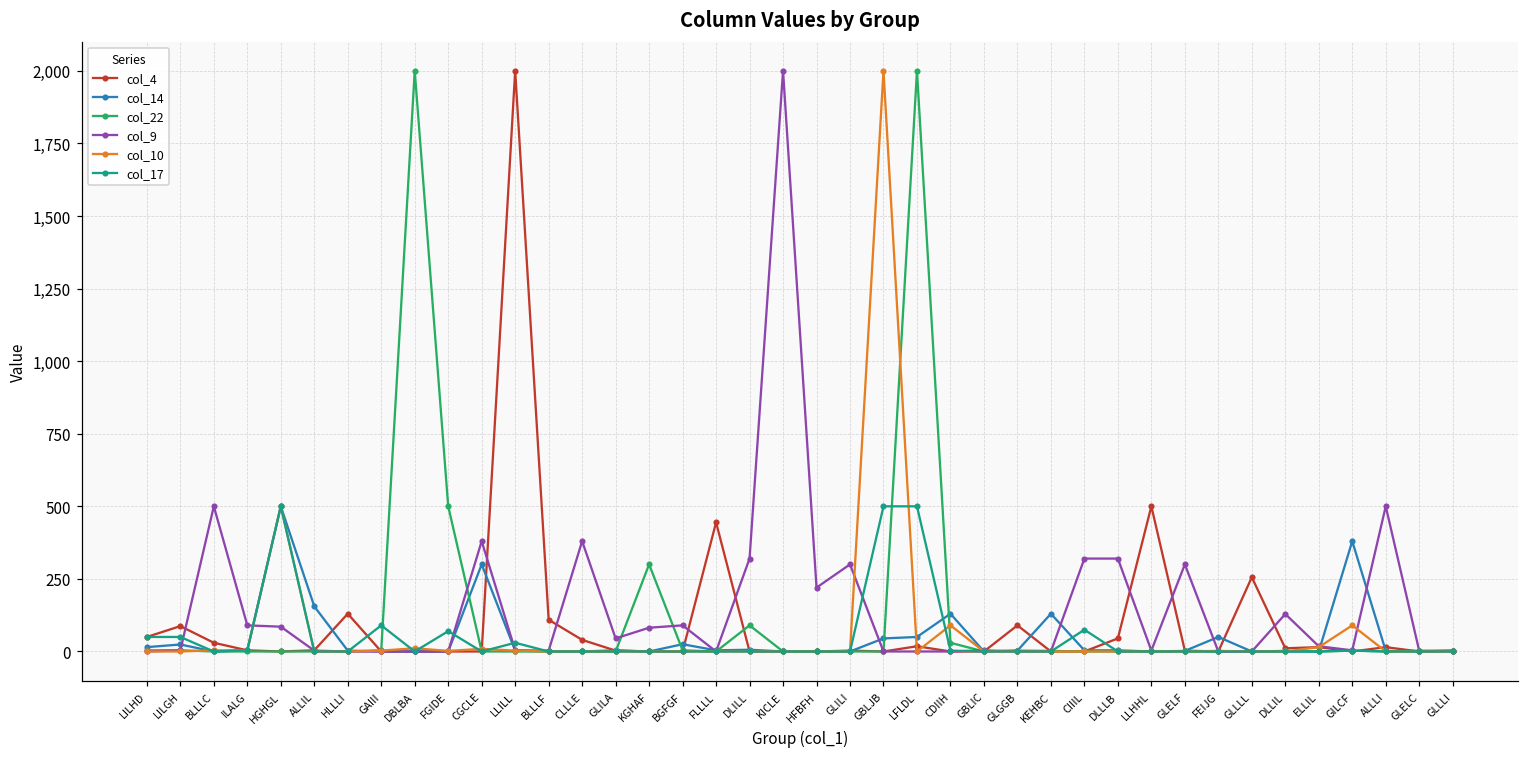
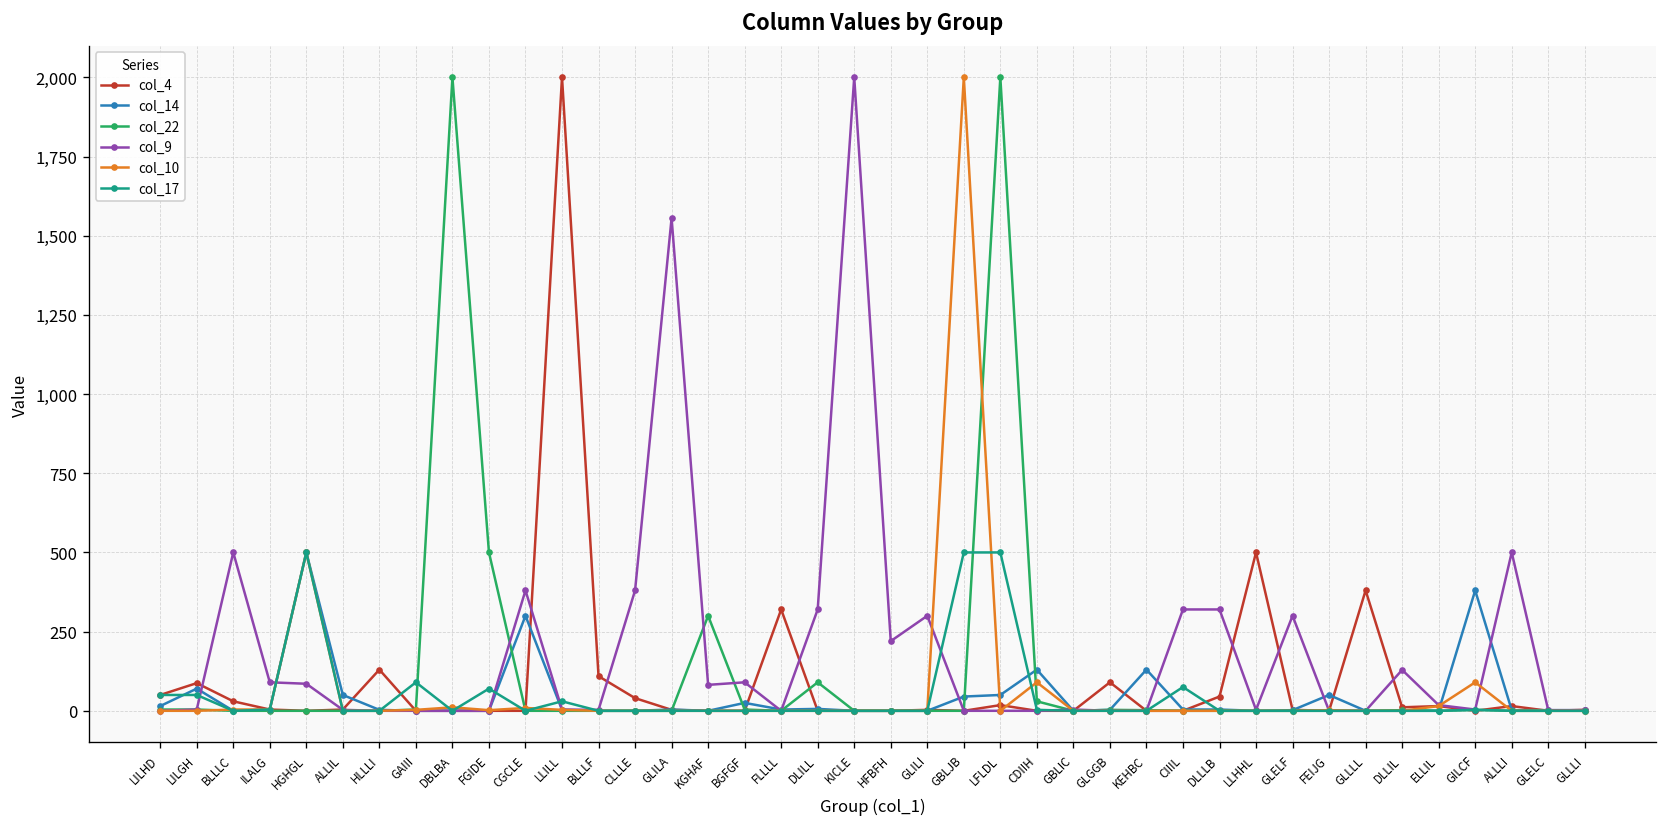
col_14, LILGH: 20 -> 70
col_14, ALLIL: 160 -> 50
col_9, GLILA: 50 -> 1,560
col_4, FLLLL: 440 -> 320
col_4, GLLLL: 260 -> 380
